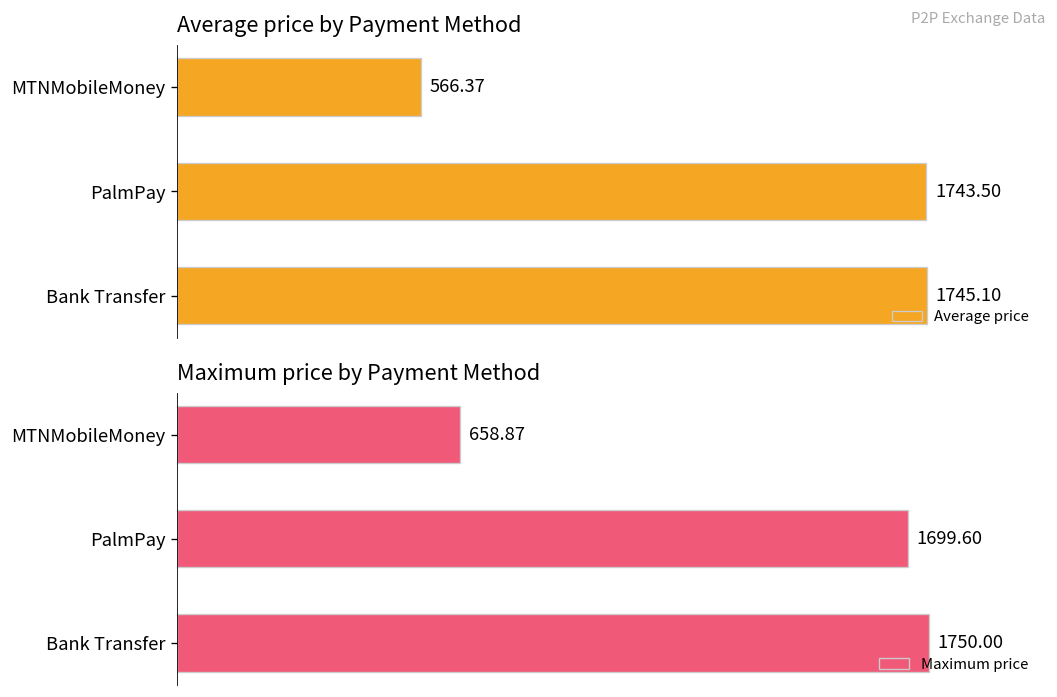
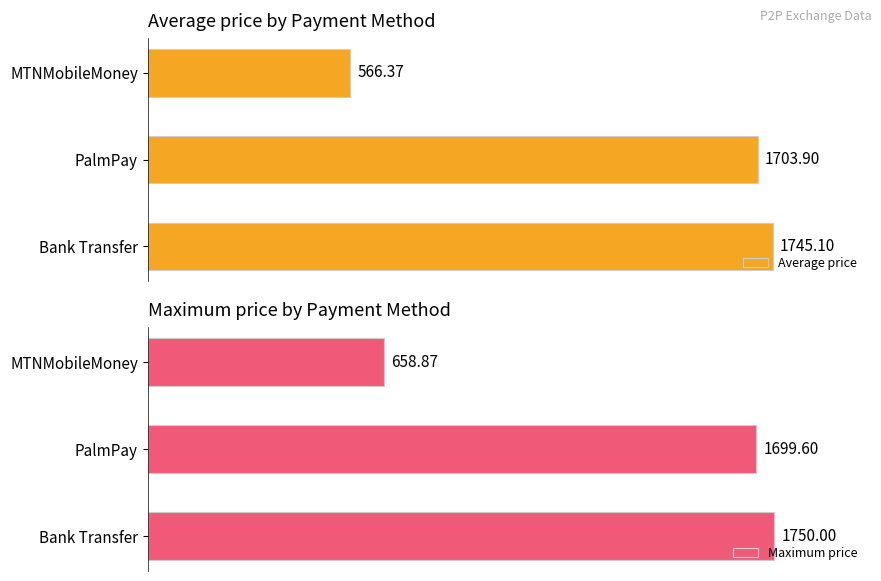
Average price by Payment Method, PalmPay: 1743.50 -> 1703.90
